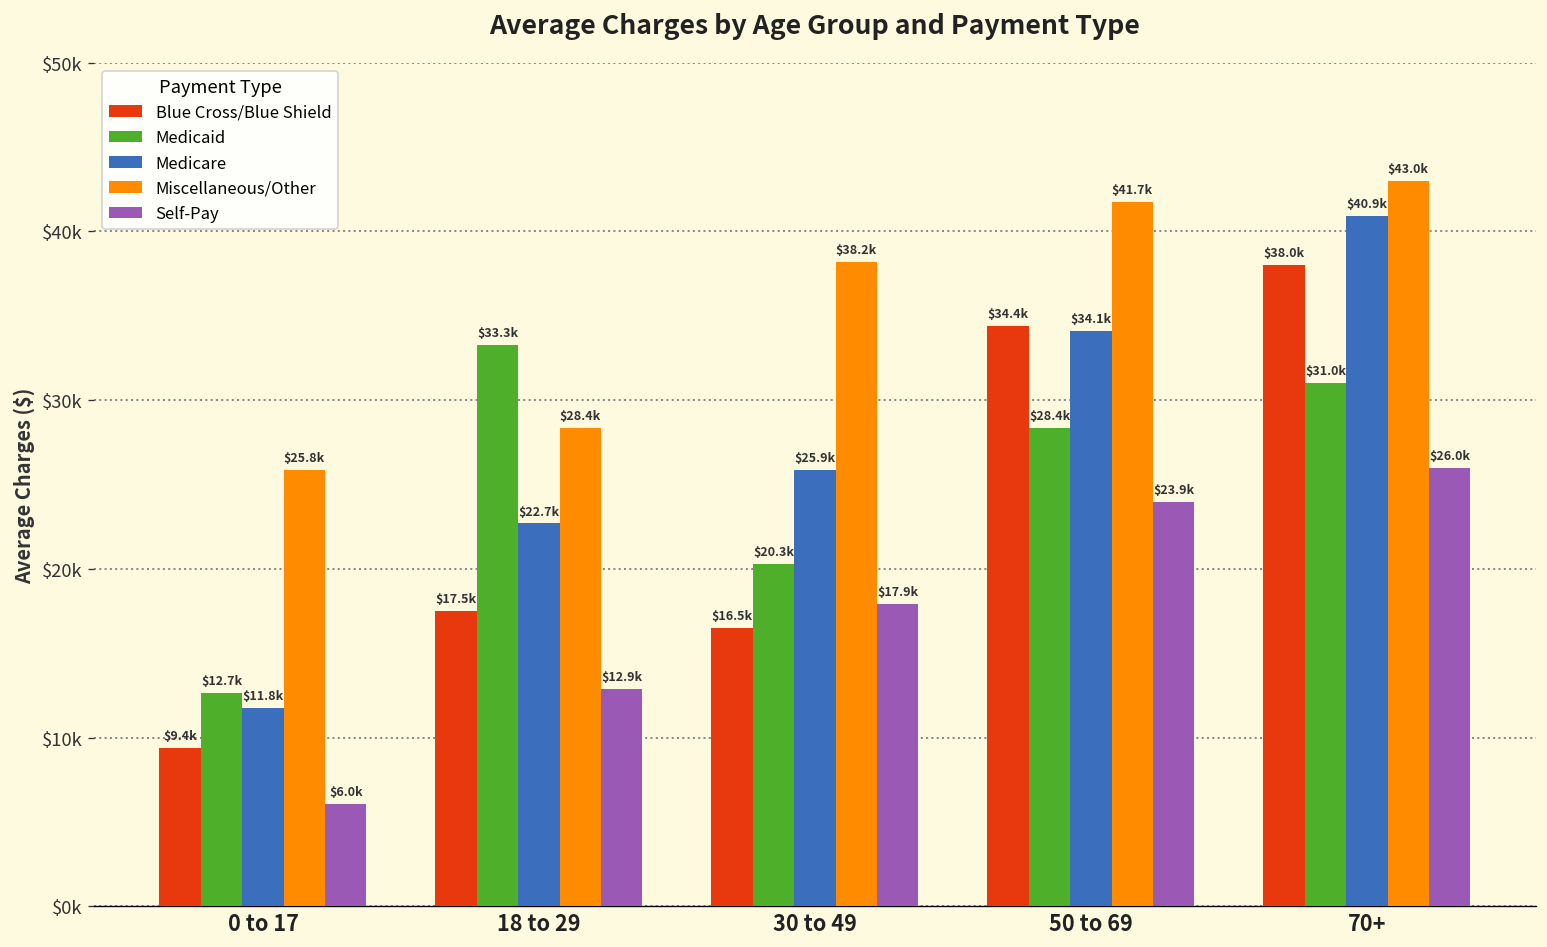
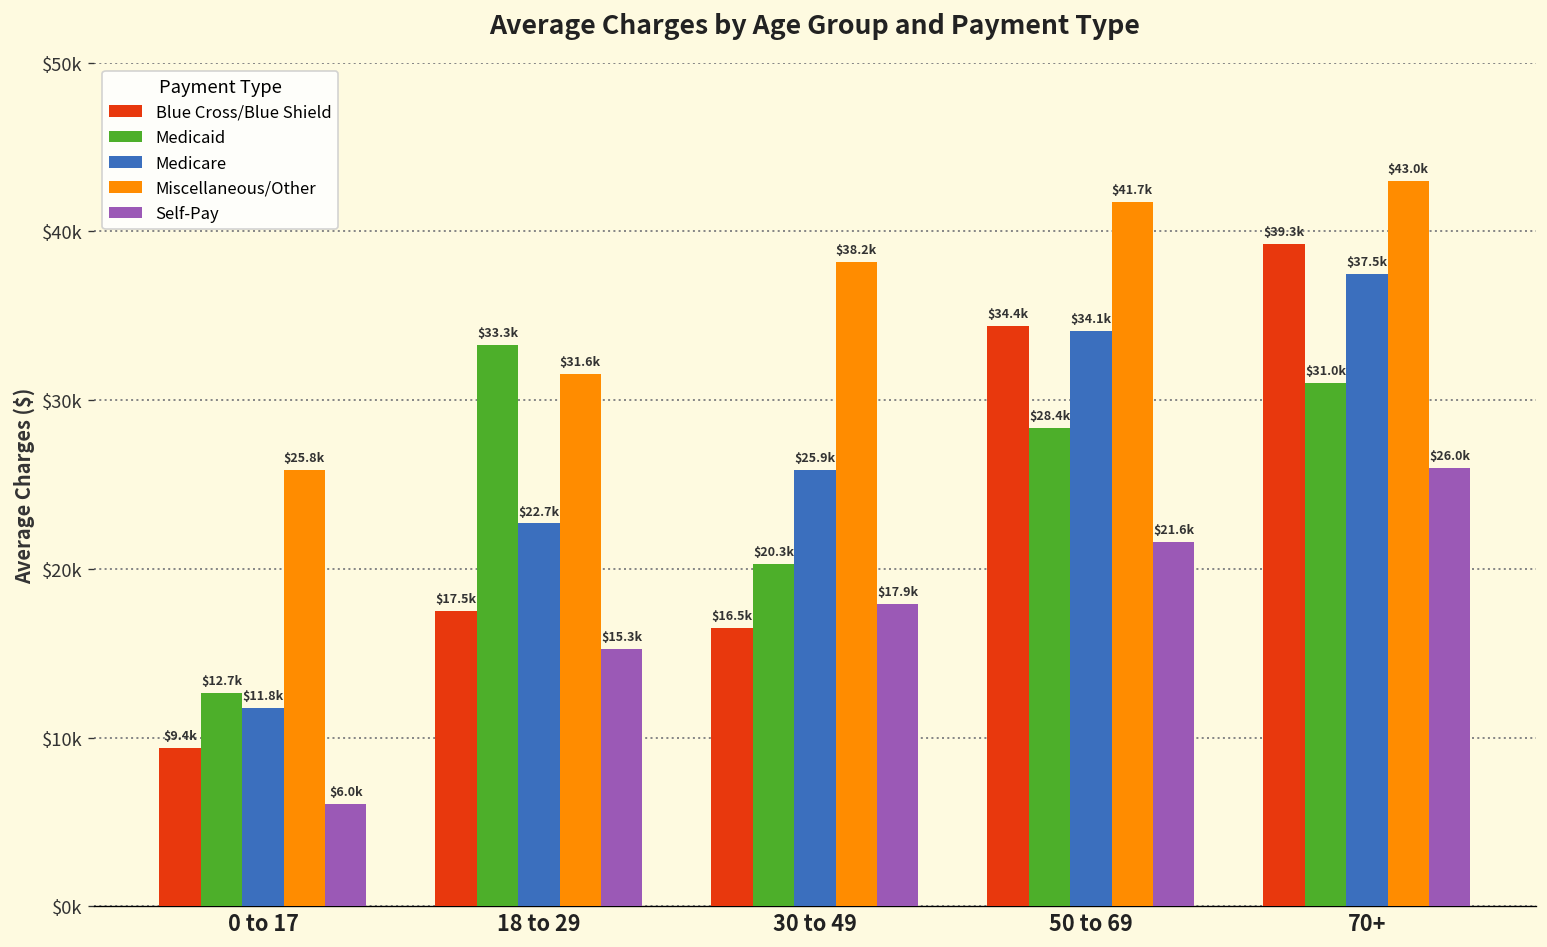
Miscellaneous/Other, 18 to 29: $28.4k -> $31.6k
Self-Pay, 18 to 29: $12.9k -> $15.3k
Self-Pay, 50 to 69: $23.9k -> $21.6k
Blue Cross/Blue Shield, 70+: $38.0k -> $39.3k
Medicare, 70+: $40.9k -> $37.5k
